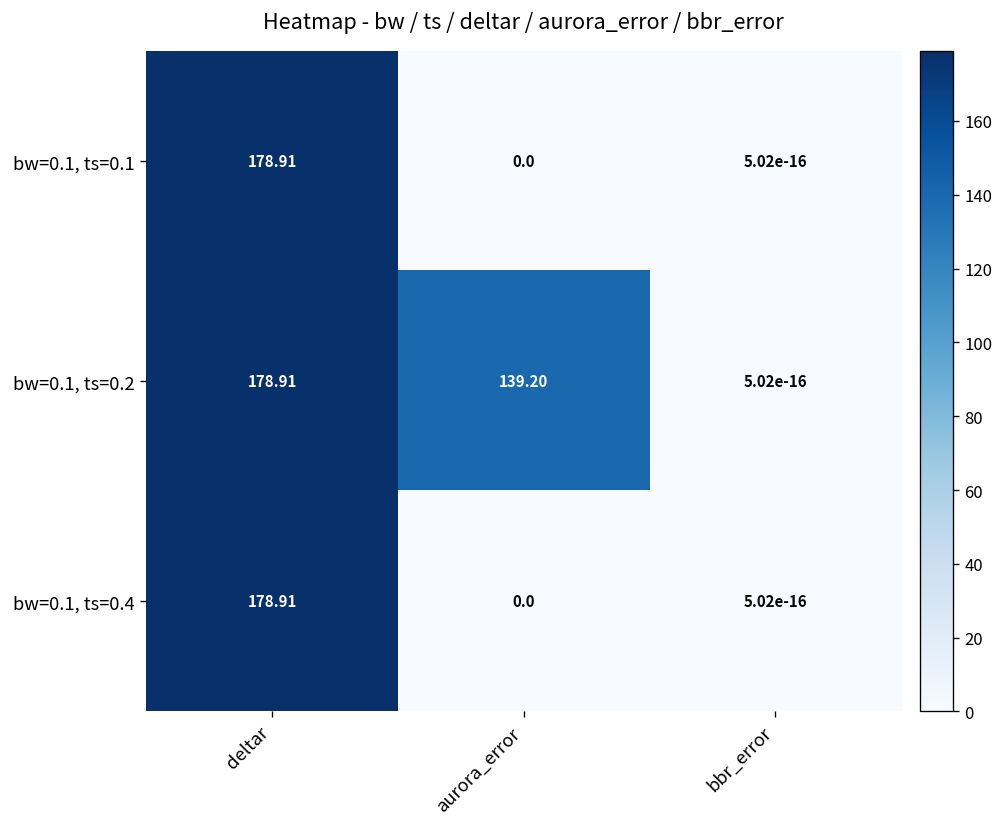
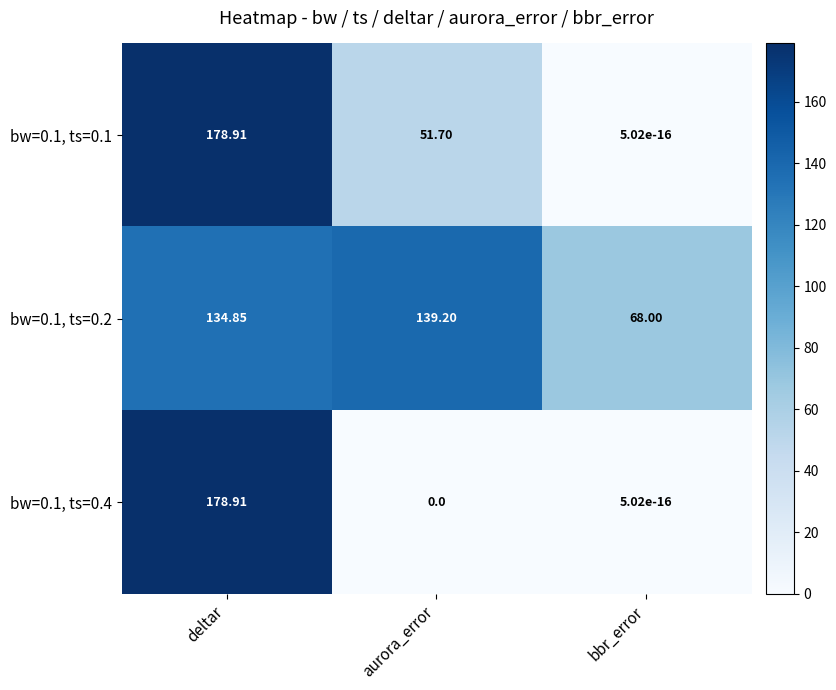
bw=0.1, ts=0.1, aurora_error: 0.0 -> 51.70
bw=0.1, ts=0.2, deltar: 178.91 -> 134.85
bw=0.1, ts=0.2, bbr_error: 5.02e-16 -> 68.00
